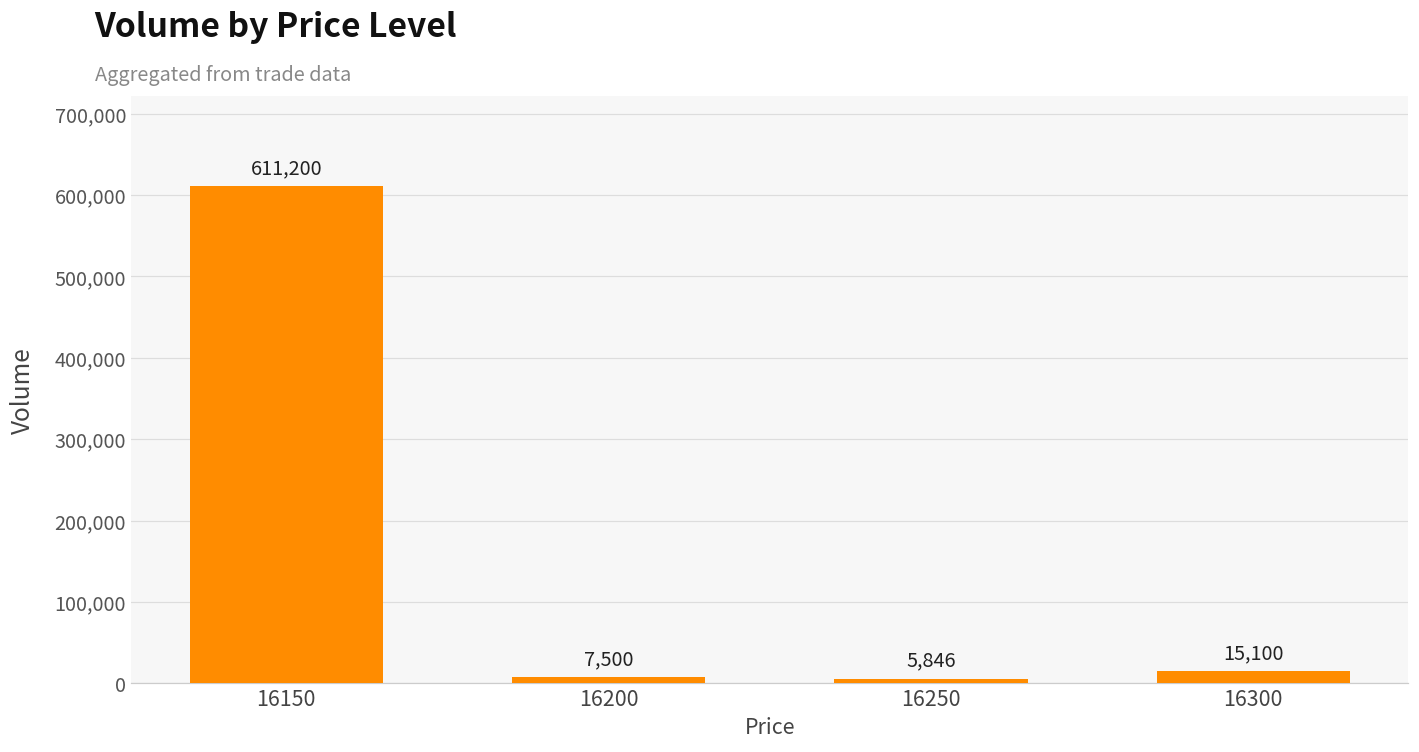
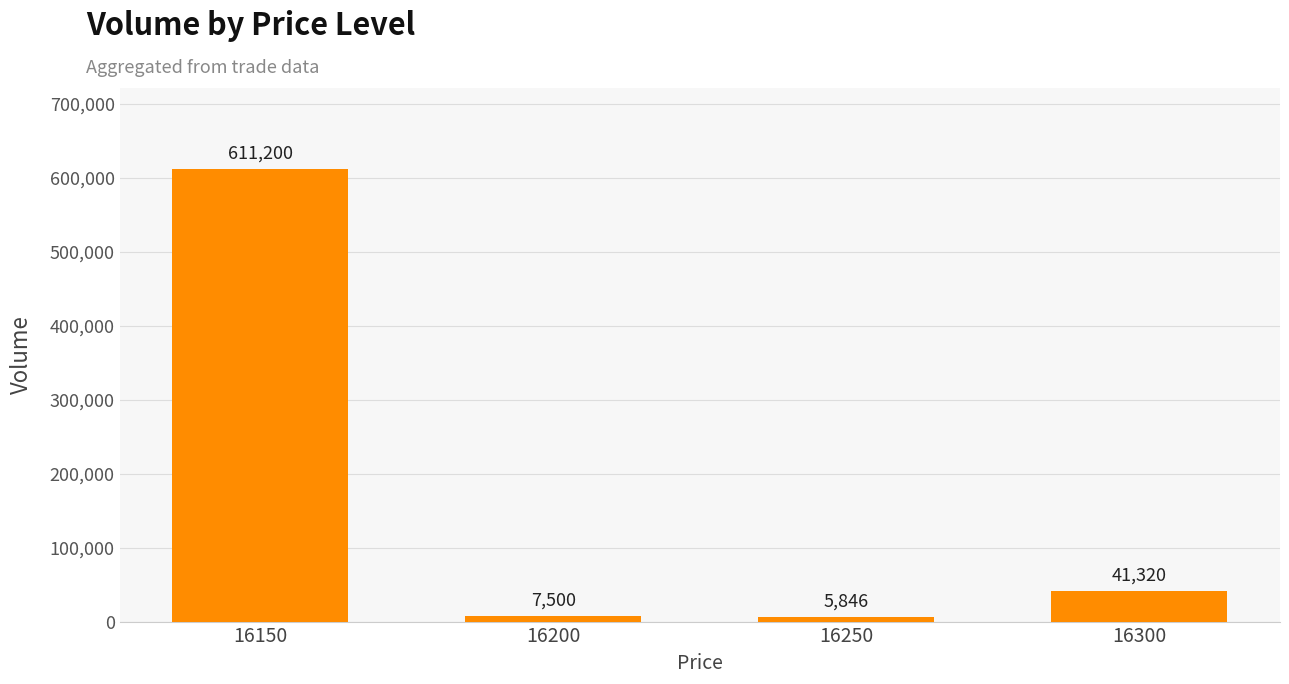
16300: 15,100 -> 41,320
